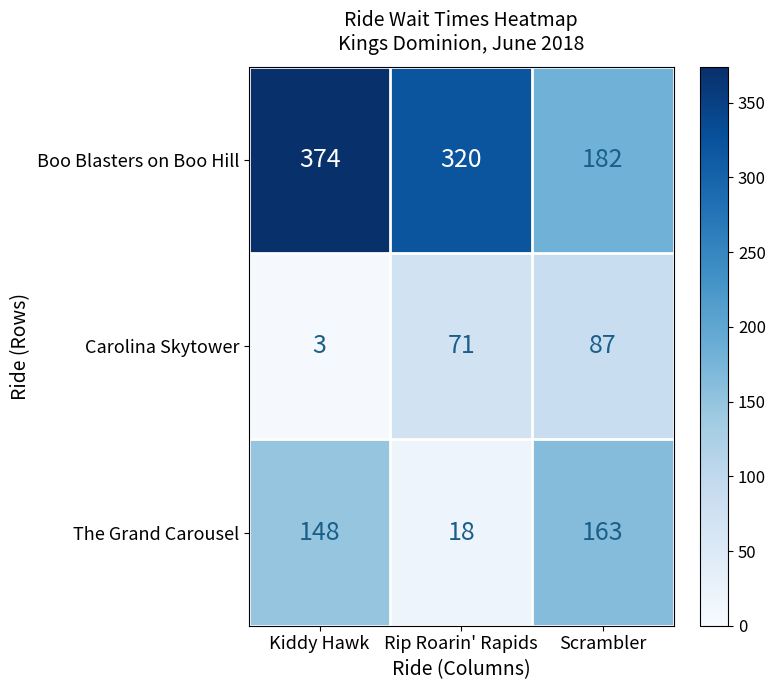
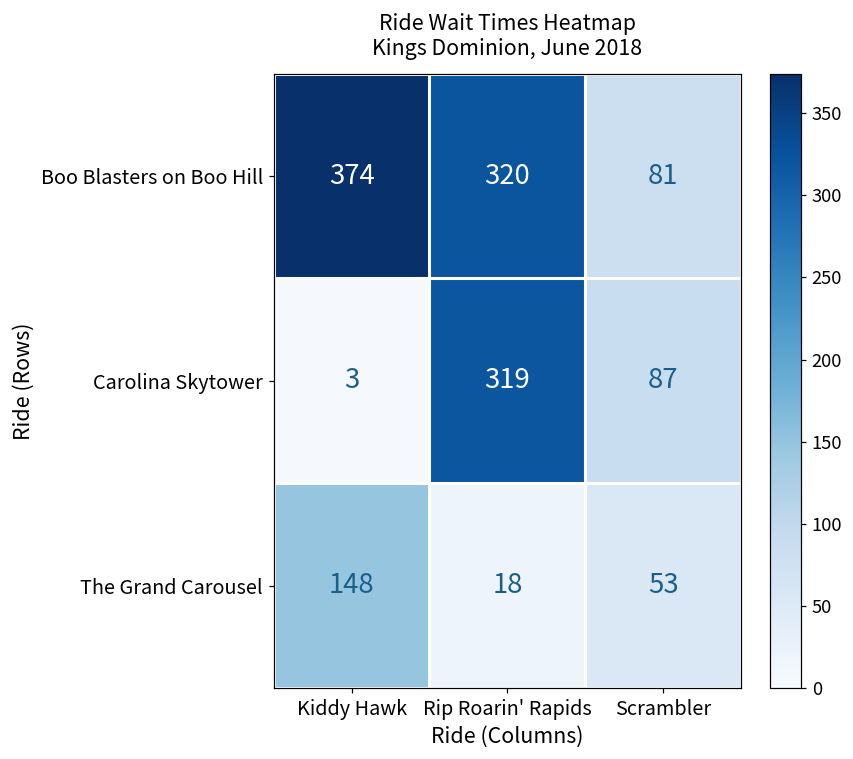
Boo Blasters on Boo Hill, Scrambler: 182 -> 81
Carolina Skytower, Rip Roarin' Rapids: 71 -> 319
The Grand Carousel, Scrambler: 163 -> 53
